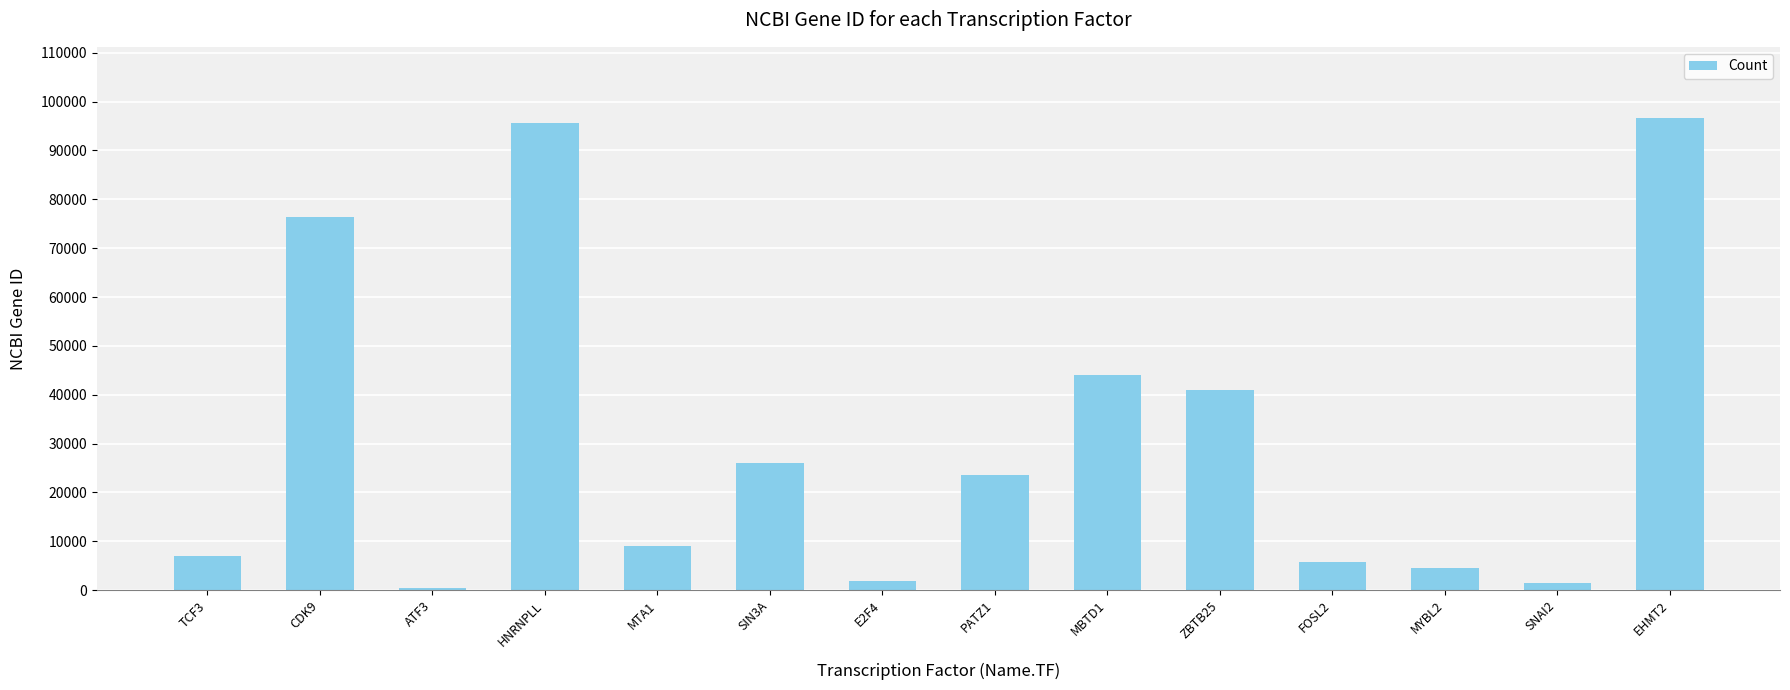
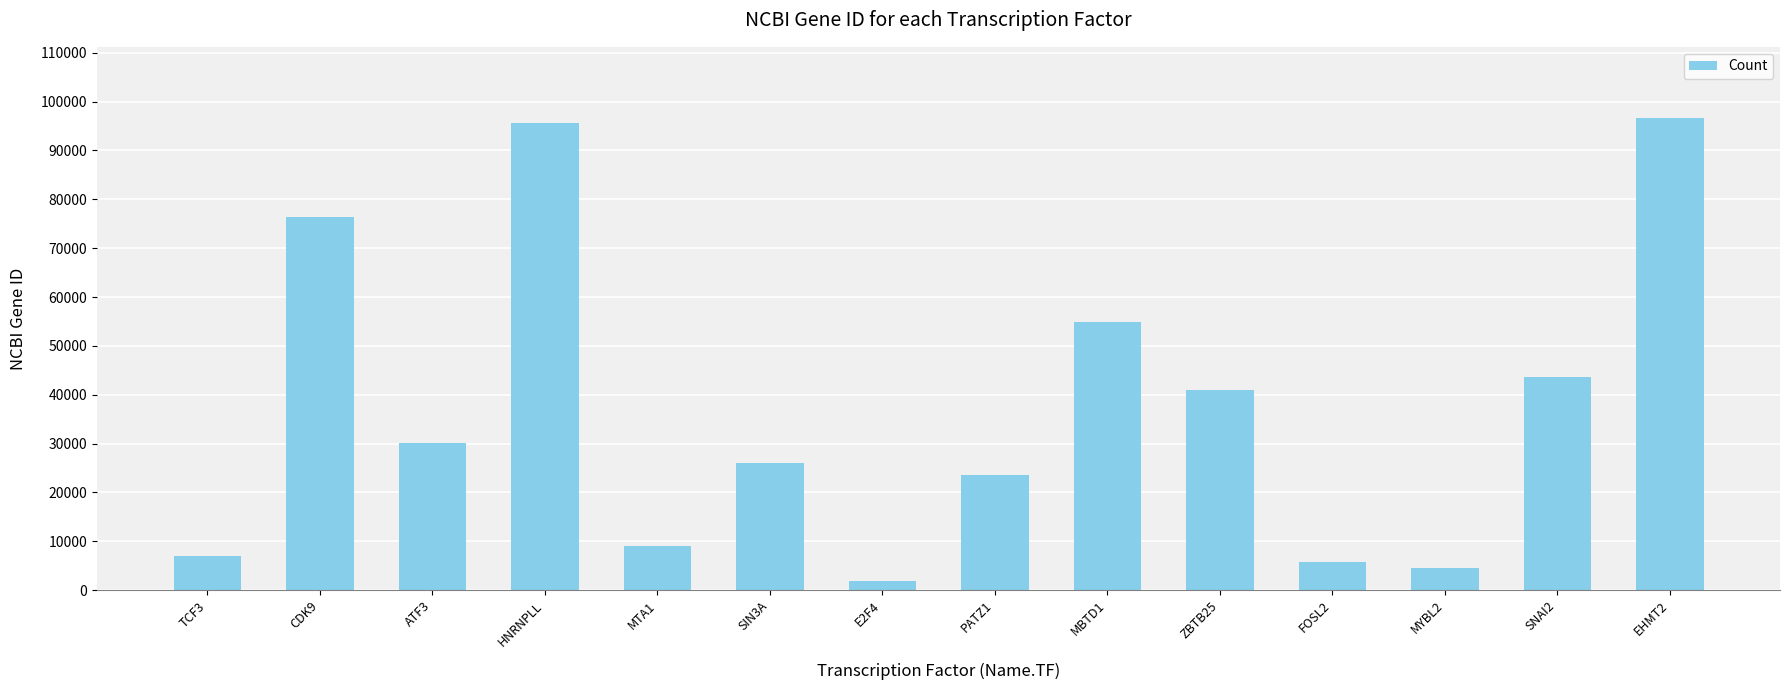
ATF3: 0 -> 30000
MBTD1: 44000 -> 55000
SNAI2: 1000 -> 44000
